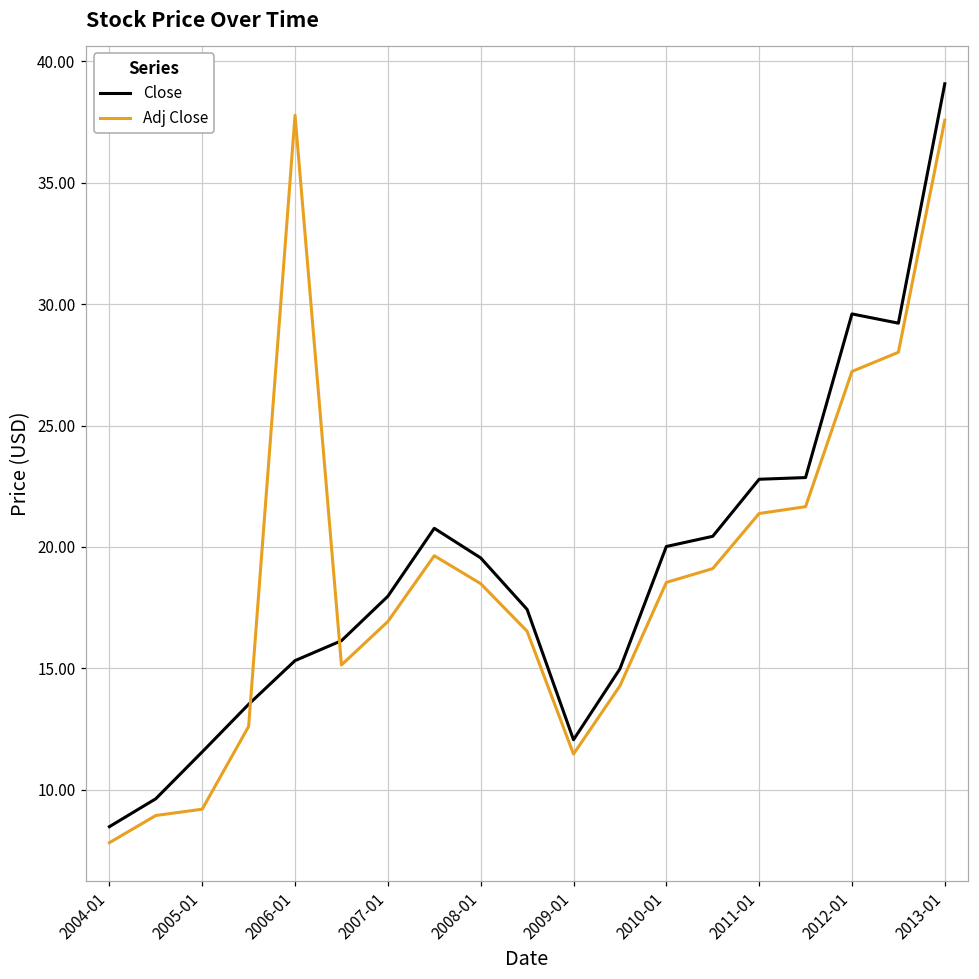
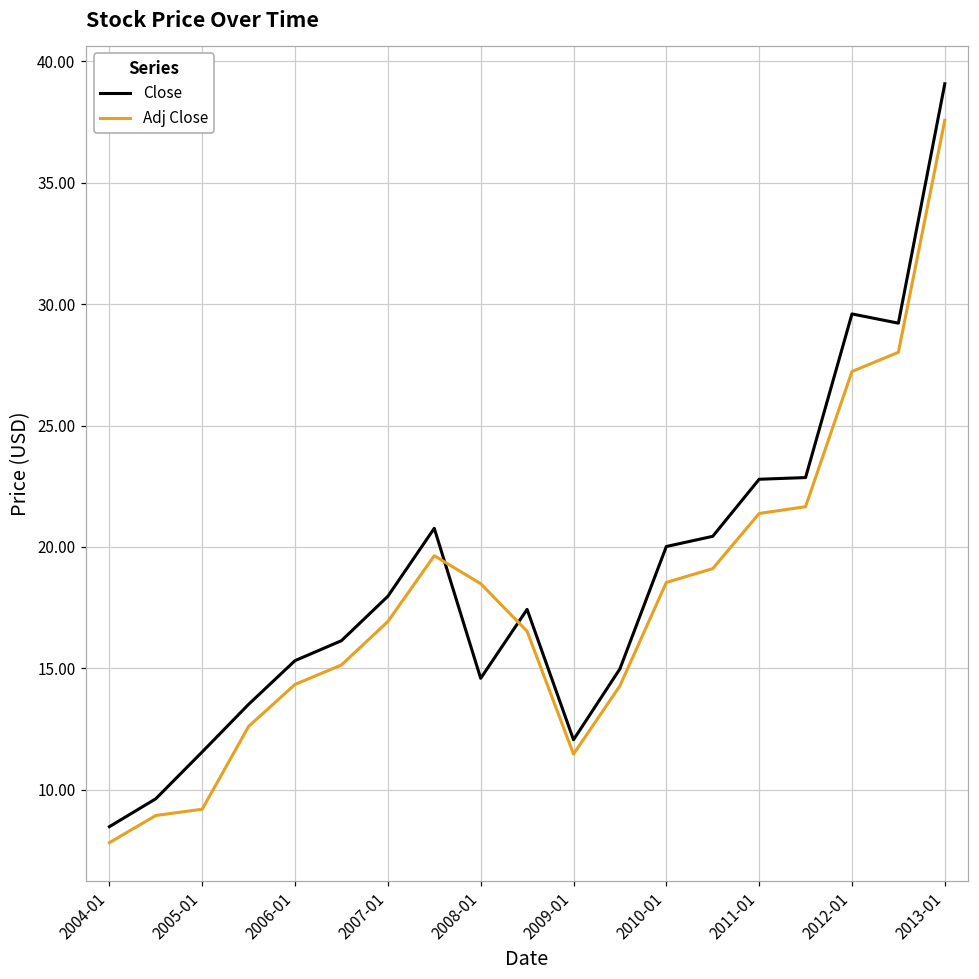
Adj Close, 2006-01: 37.8 -> 14.3
Close, 2008-01: 19.6 -> 14.6
